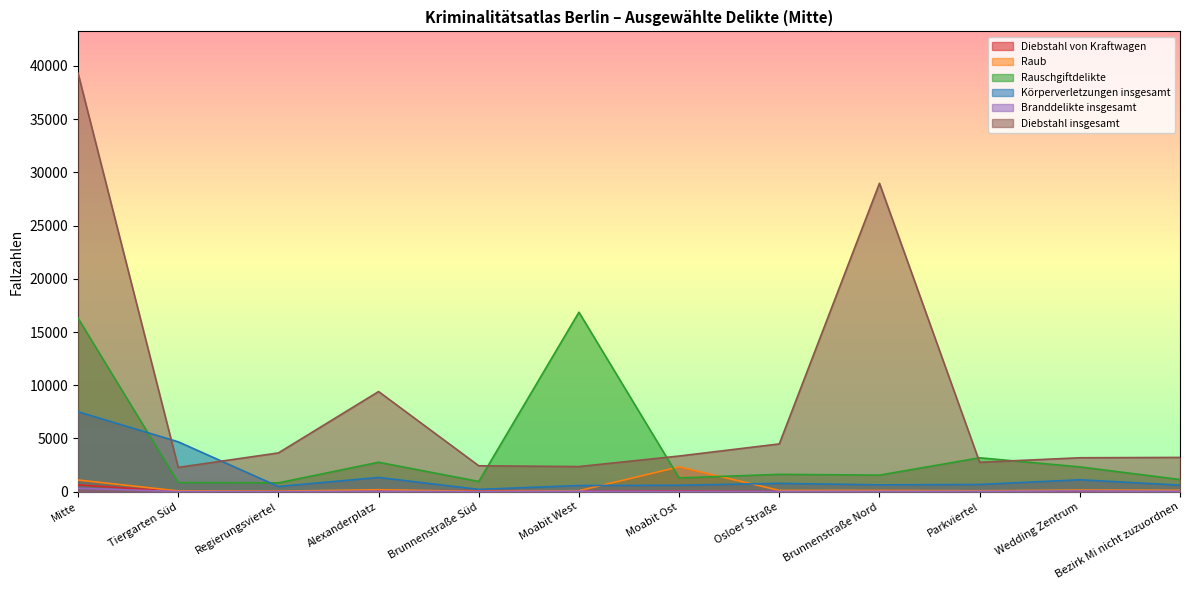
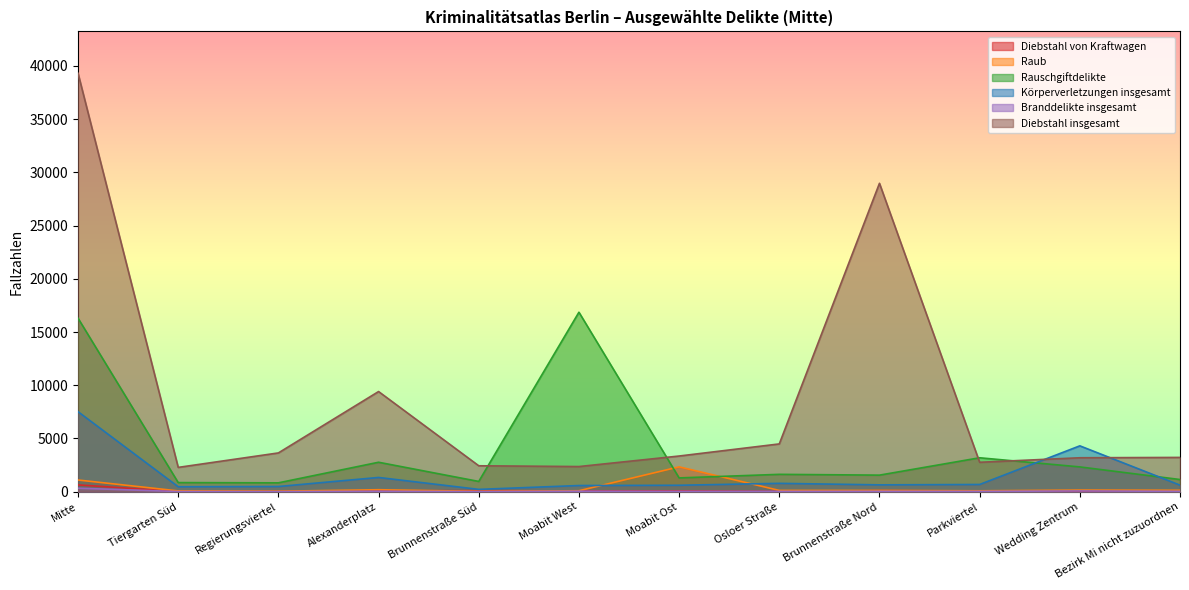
Körperverletzungen insgesamt, Tiergarten Süd: 4700 -> 500
Körperverletzungen insgesamt, Wedding Zentrum: 1100 -> 4300
